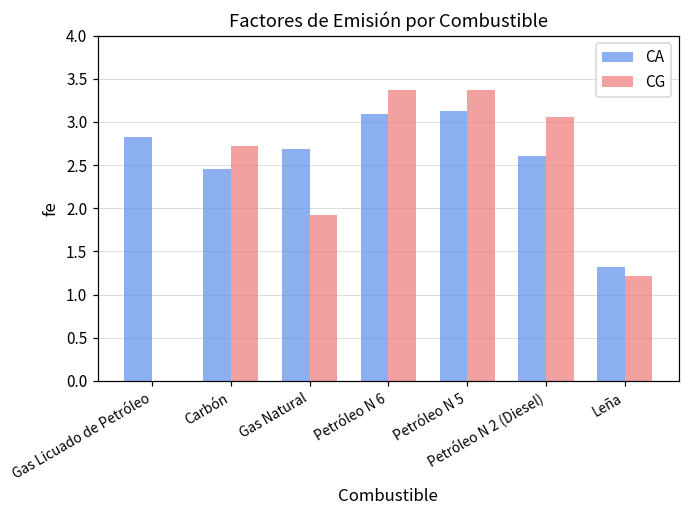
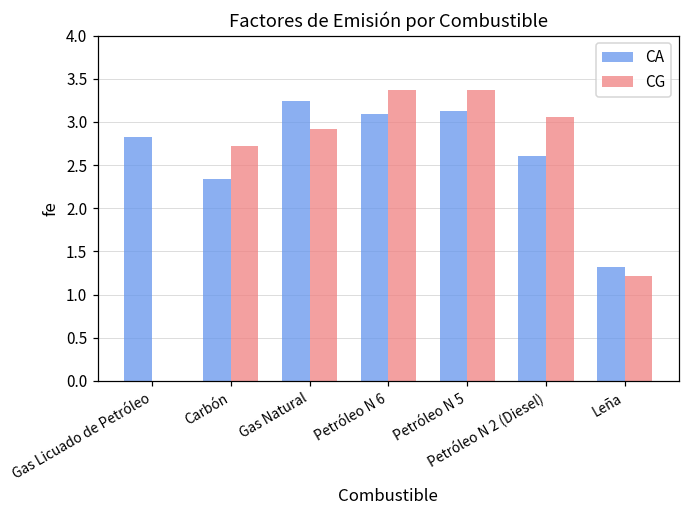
CA, Carbón: 2.5 -> 2.3
CA, Gas Natural: 2.7 -> 3.2
CG, Gas Natural: 1.9 -> 2.9
